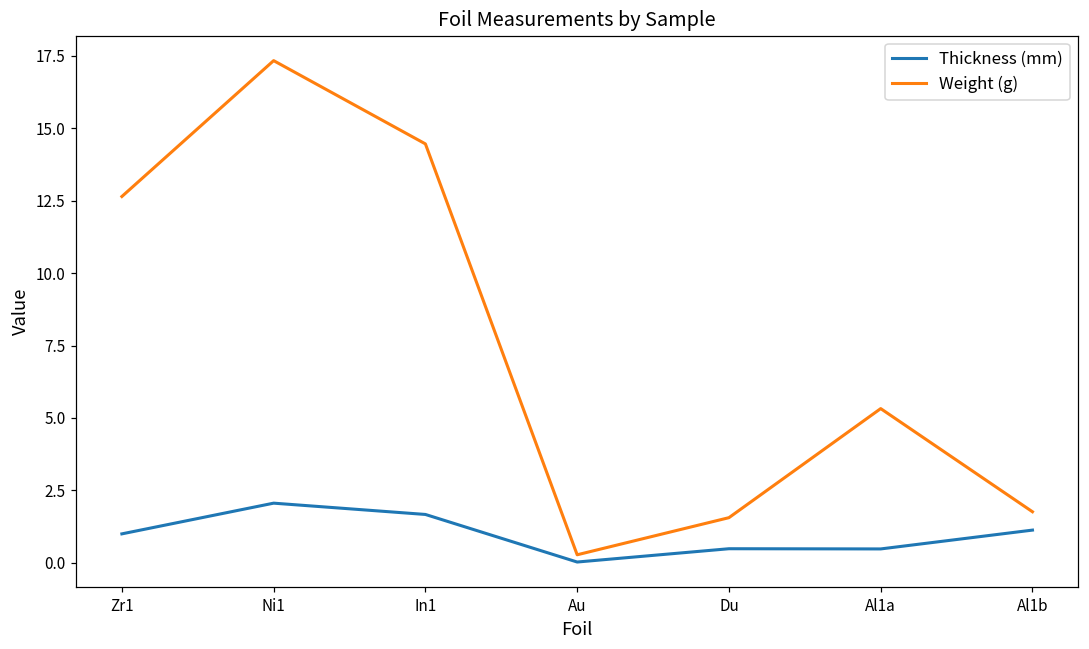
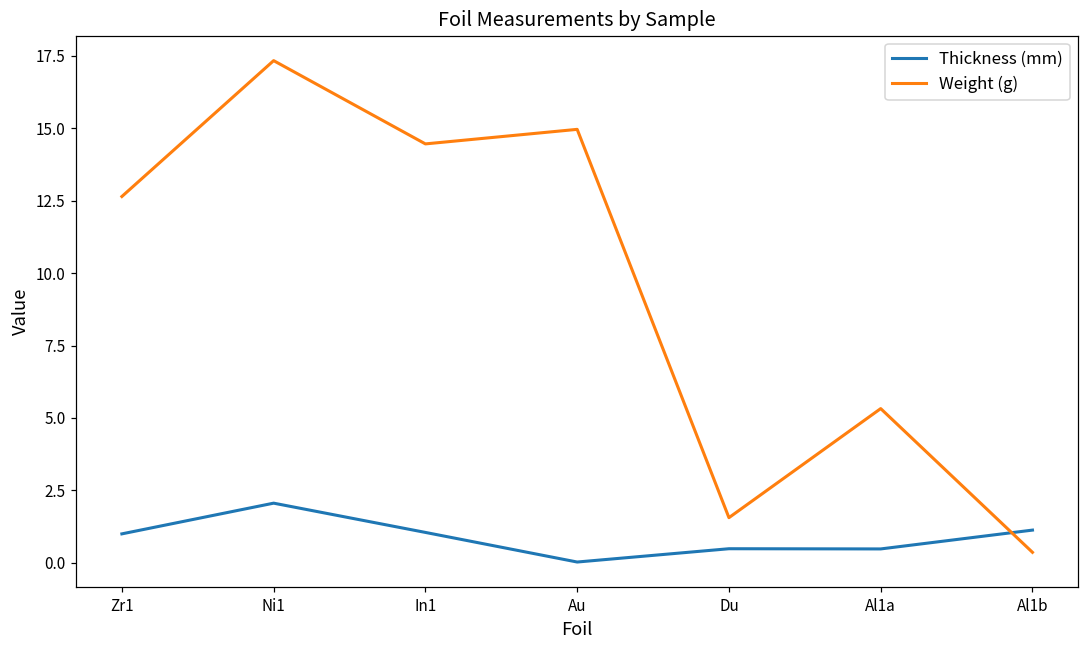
Thickness (mm), In1: 1.7 -> 1.1
Weight (g), Au: 0.3 -> 15.0
Weight (g), Al1b: 1.8 -> 0.4
